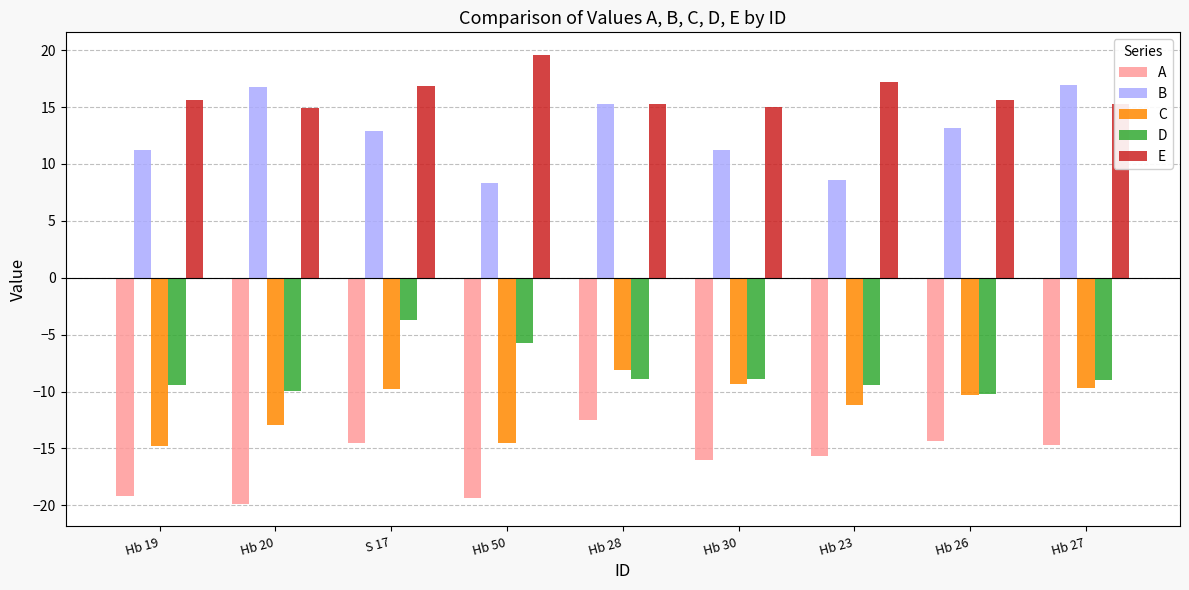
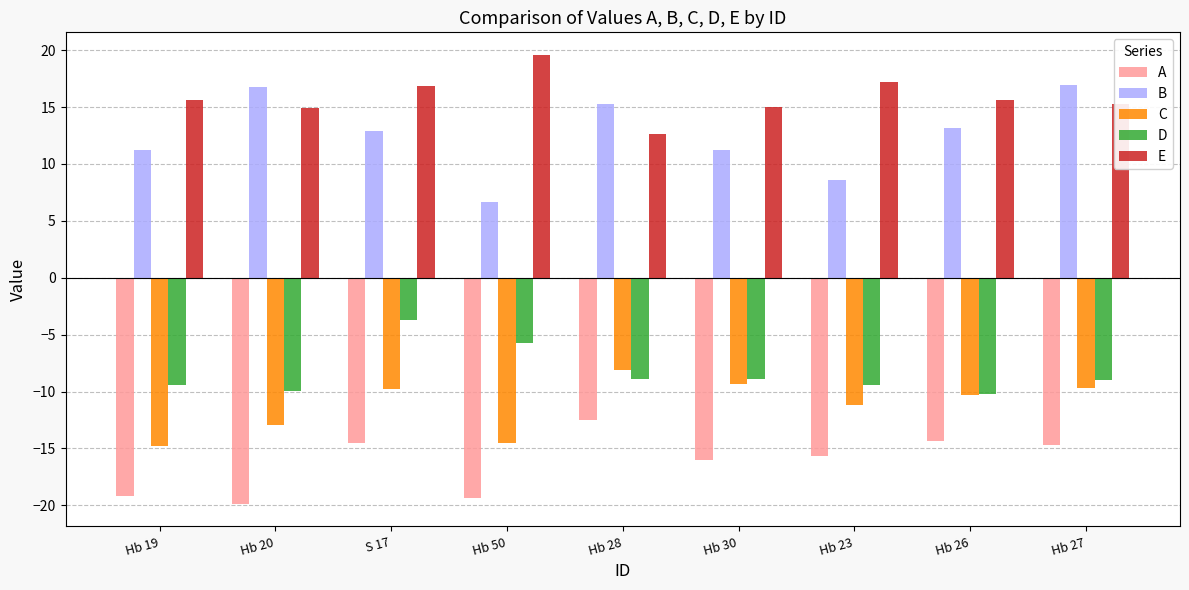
B, Hb 50: 8.3 -> 6.7
E, Hb 28: 15.3 -> 12.6
